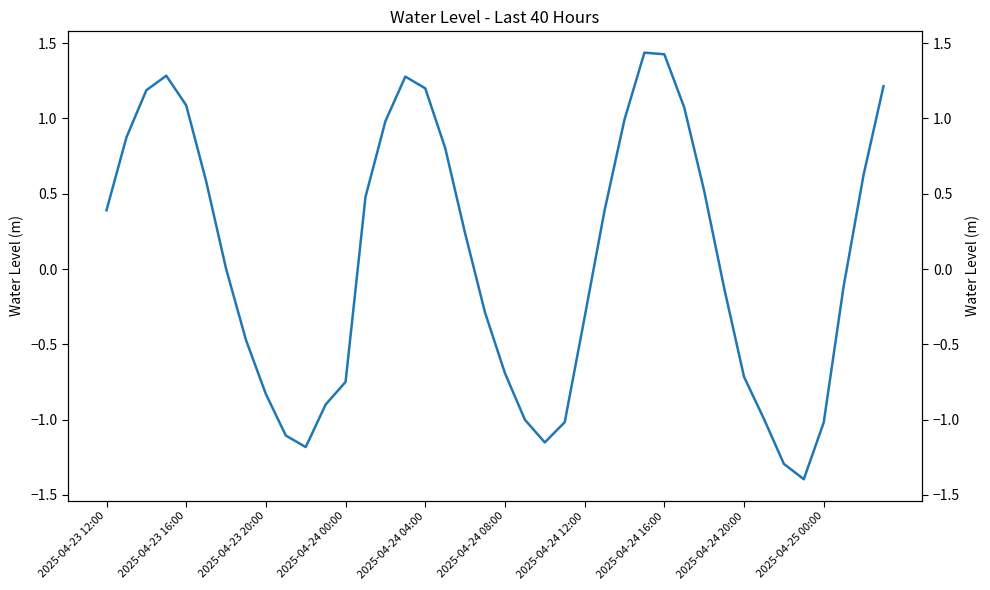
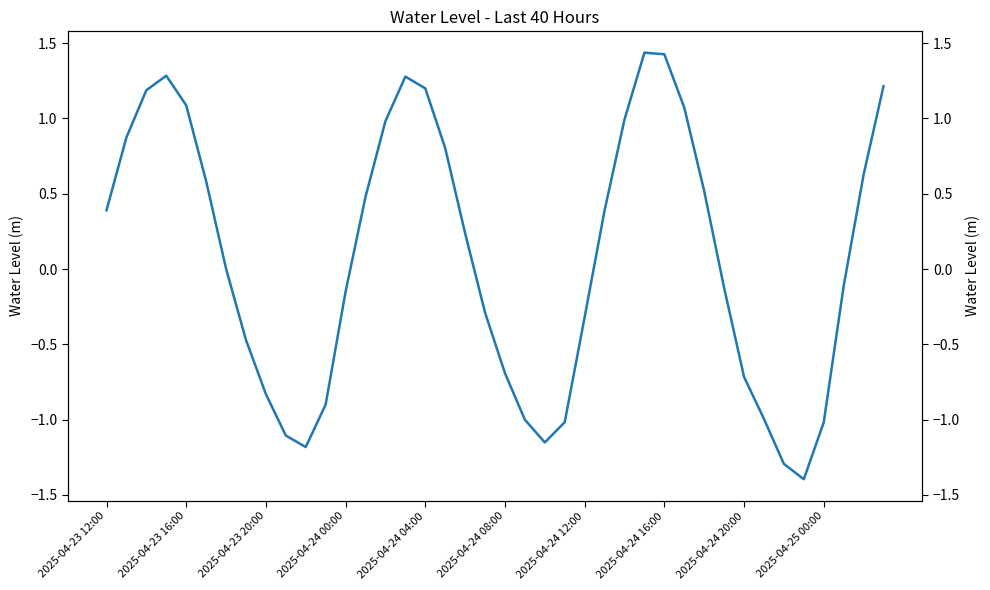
2025-04-24 00:00: -0.75 -> -0.15
